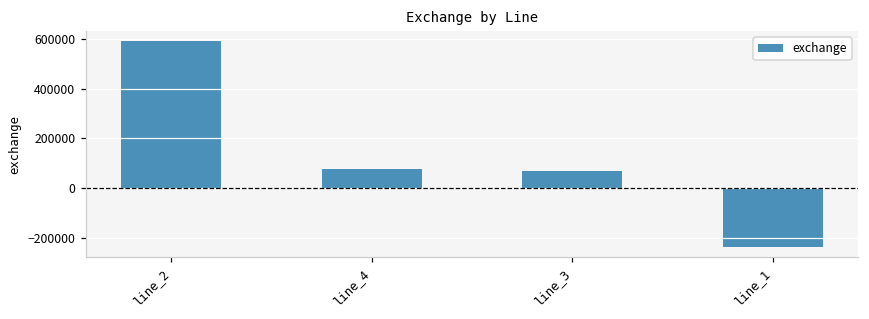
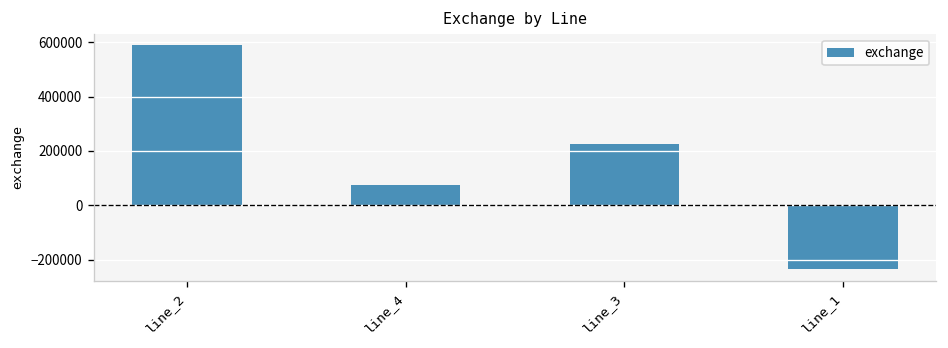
line_3: 70000 -> 230000
